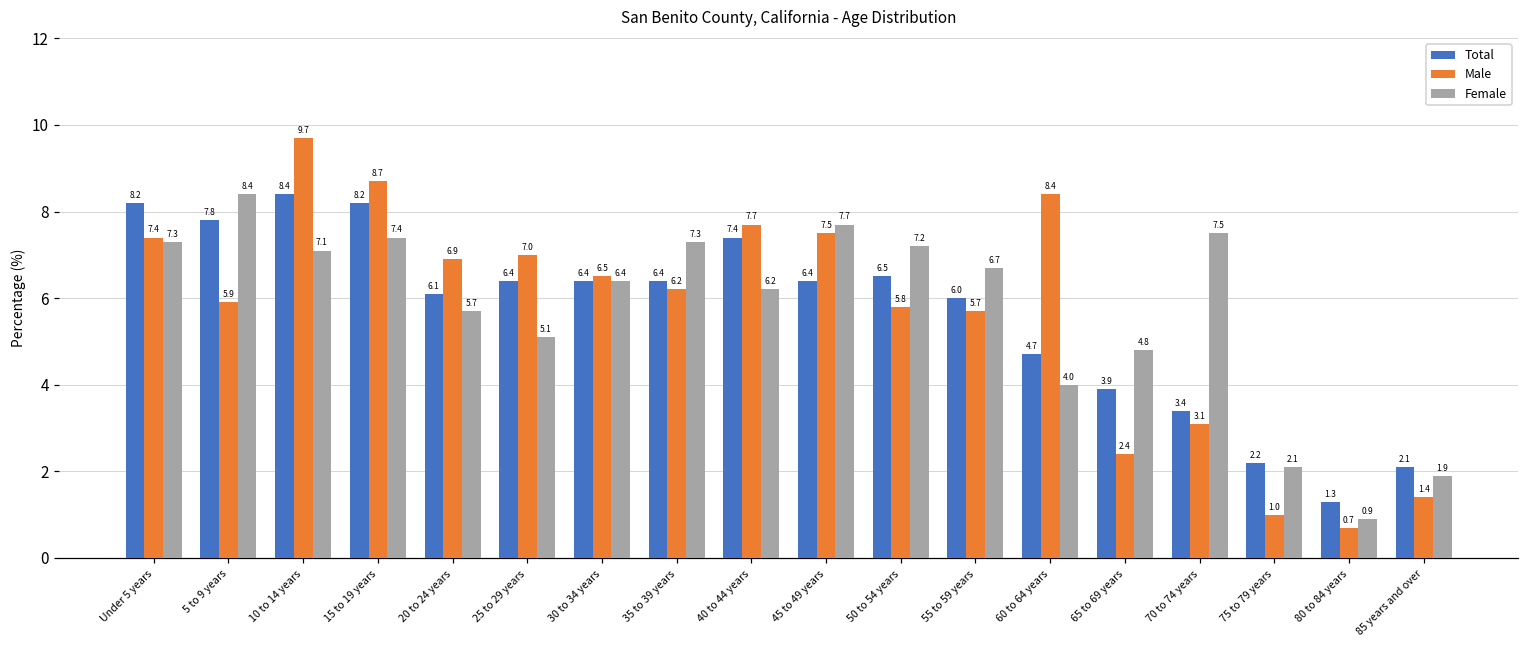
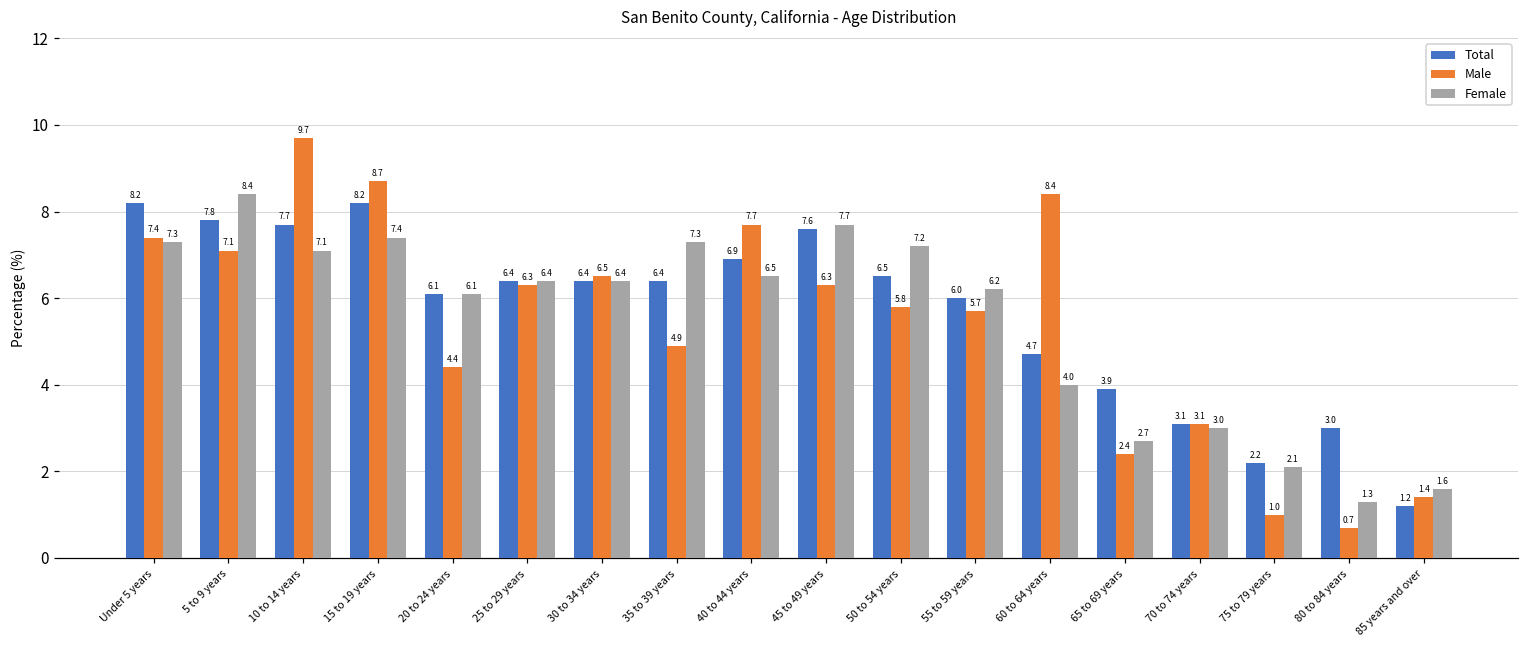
Male, 5 to 9 years: 5.9 -> 7.1
Total, 10 to 14 years: 8.4 -> 7.7
Male, 20 to 24 years: 6.9 -> 4.4
Female, 20 to 24 years: 5.7 -> 6.1
Male, 25 to 29 years: 7.0 -> 6.3
Female, 25 to 29 years: 5.1 -> 6.4
Male, 35 to 39 years: 6.2 -> 4.9
Total, 40 to 44 years: 7.4 -> 6.9
Female, 40 to 44 years: 6.2 -> 6.5
Total, 45 to 49 years: 6.4 -> 7.6
Male, 45 to 49 years: 7.5 -> 6.3
Female, 55 to 59 years: 6.7 -> 6.2
Female, 65 to 69 years: 4.8 -> 2.7
Total, 70 to 74 years: 3.4 -> 3.1
Female, 70 to 74 years: 7.5 -> 3.0
Total, 80 to 84 years: 1.3 -> 3.0
Female, 80 to 84 years: 0.9 -> 1.3
Total, 85 years and over: 2.1 -> 1.2
Female, 85 years and over: 1.9 -> 1.6
